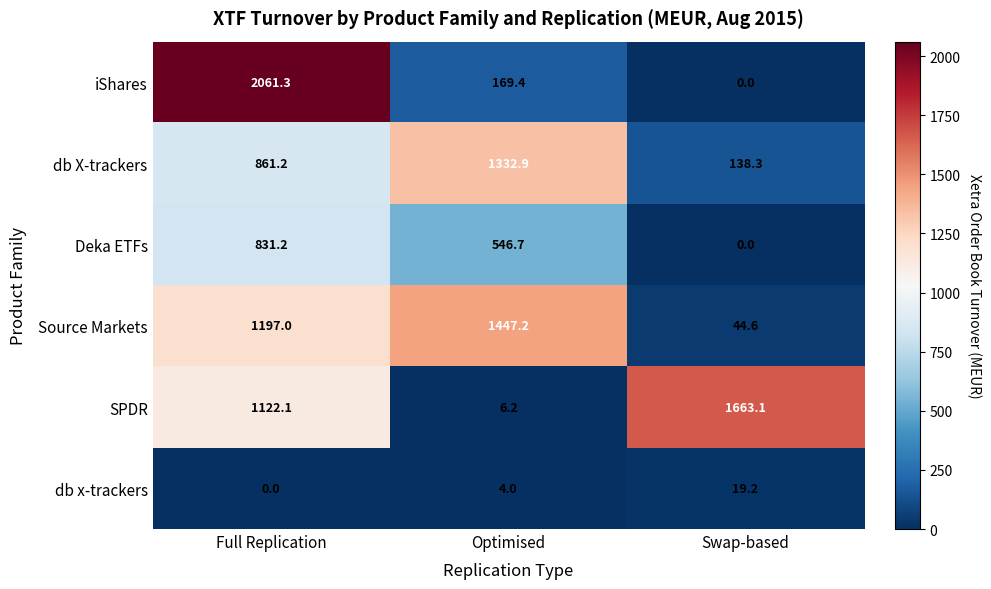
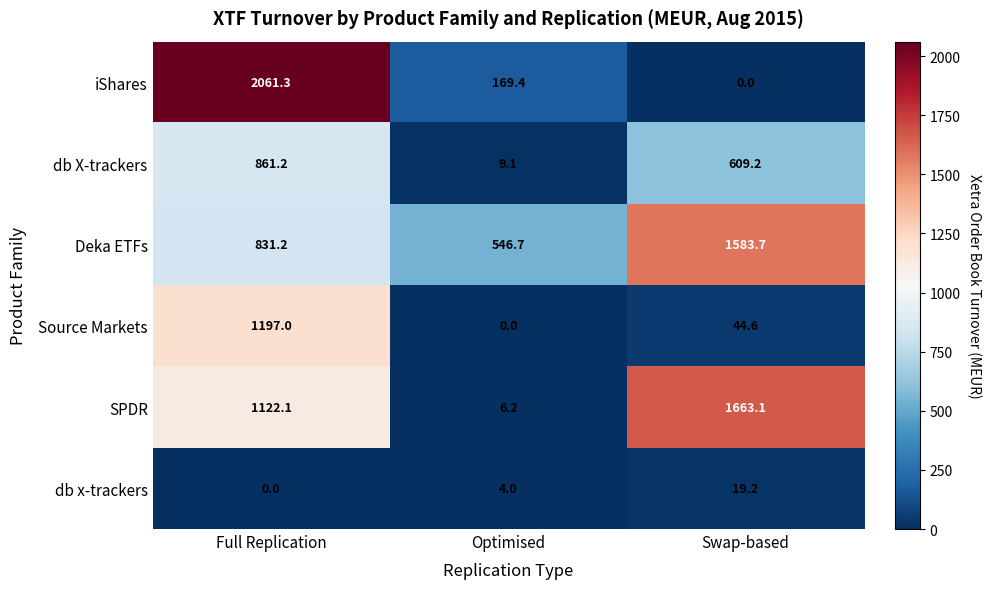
db X-trackers, Optimised: 1332.9 -> 9.1
db X-trackers, Swap-based: 138.3 -> 609.2
Deka ETFs, Swap-based: 0.0 -> 1583.7
Source Markets, Optimised: 1447.2 -> 0.0
